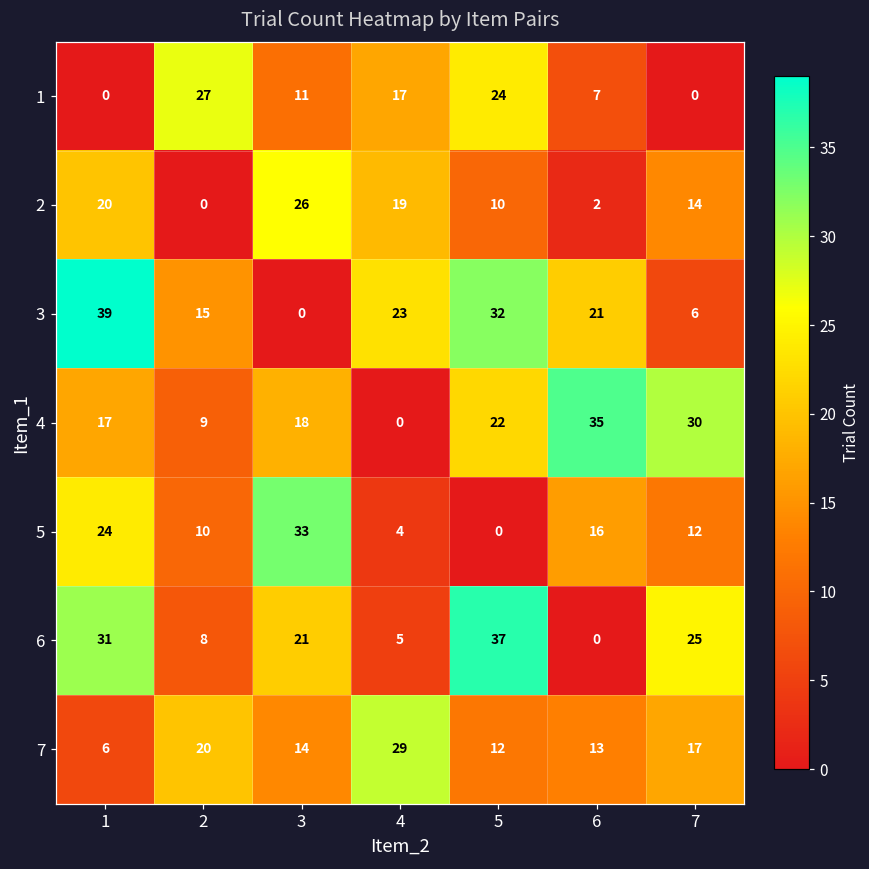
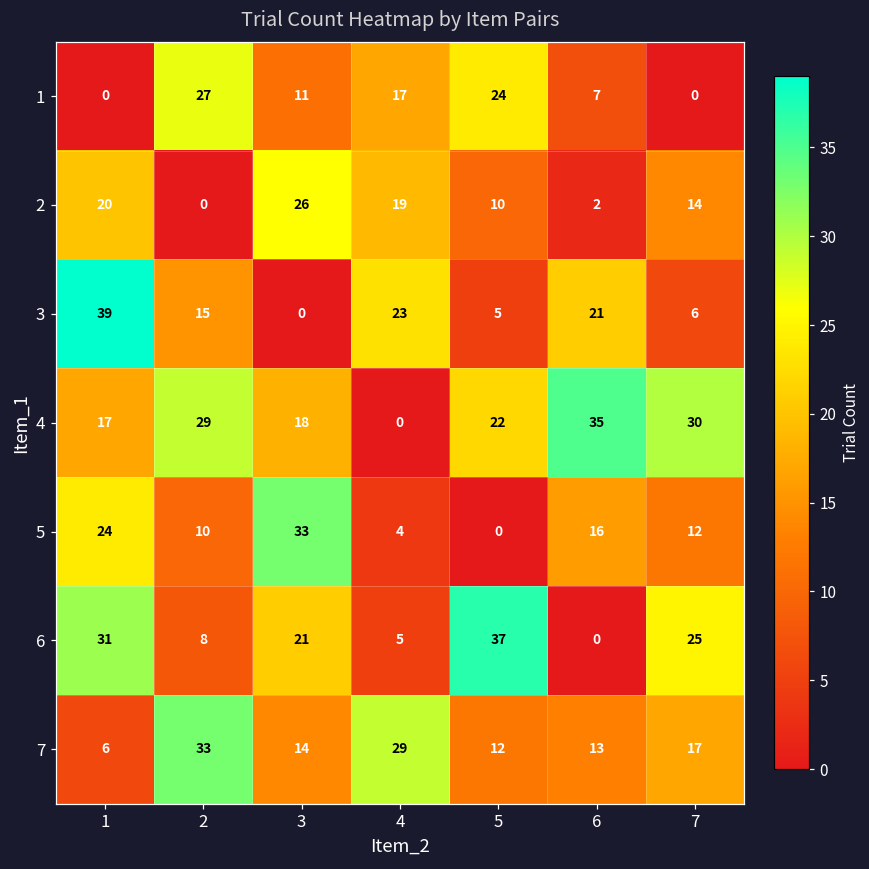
3, 5: 32 -> 5
4, 2: 9 -> 29
7, 2: 20 -> 33
